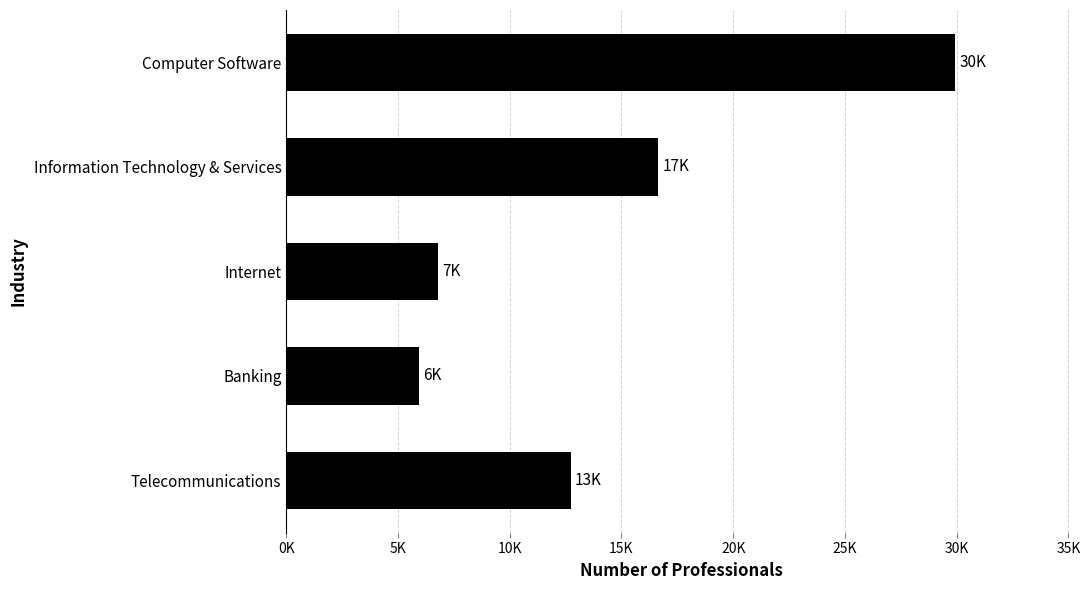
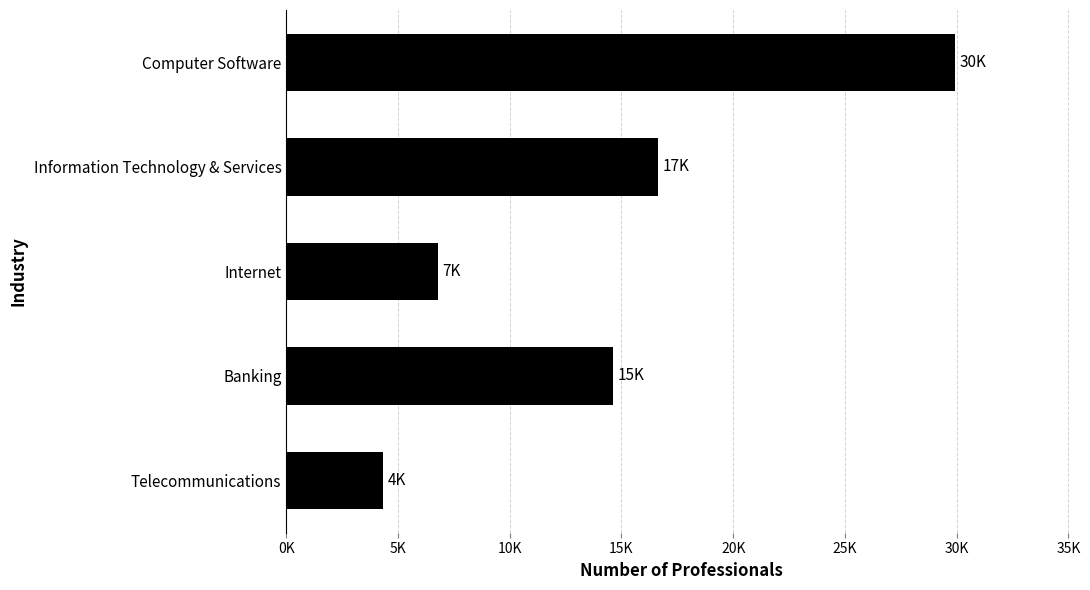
Banking: 6K -> 15K
Telecommunications: 13K -> 4K
